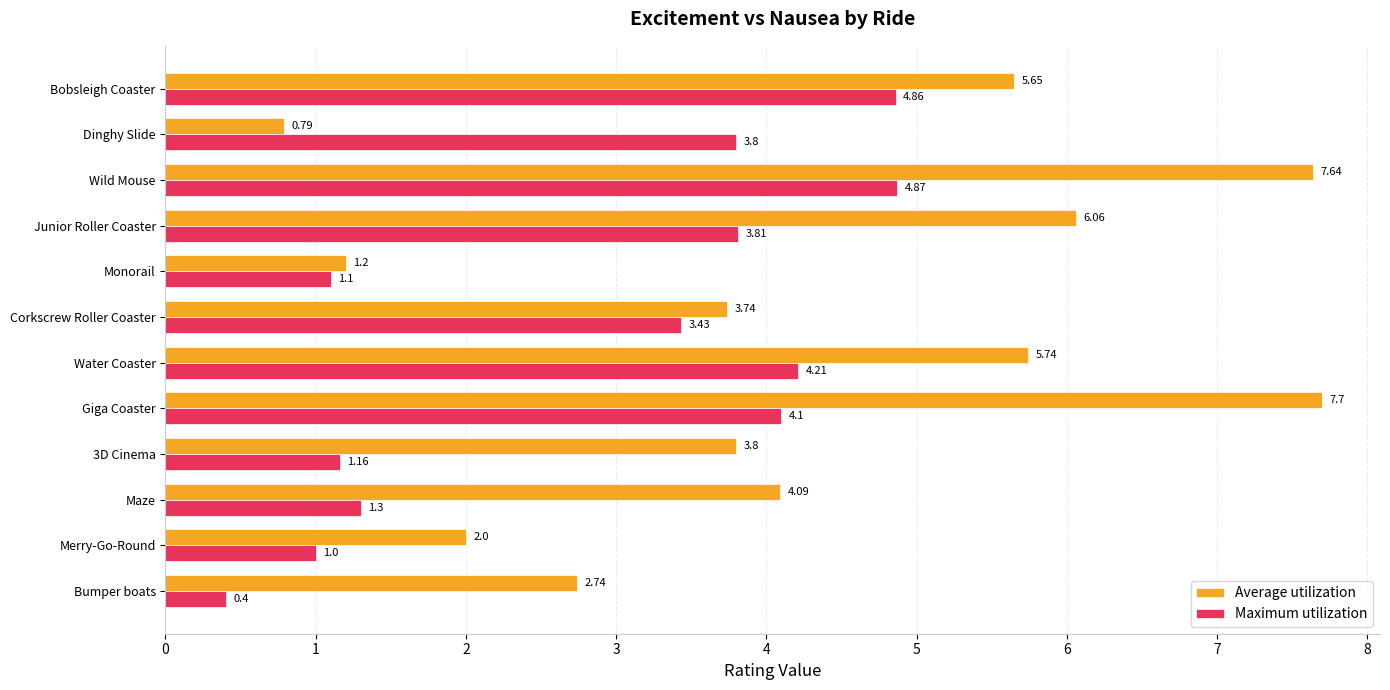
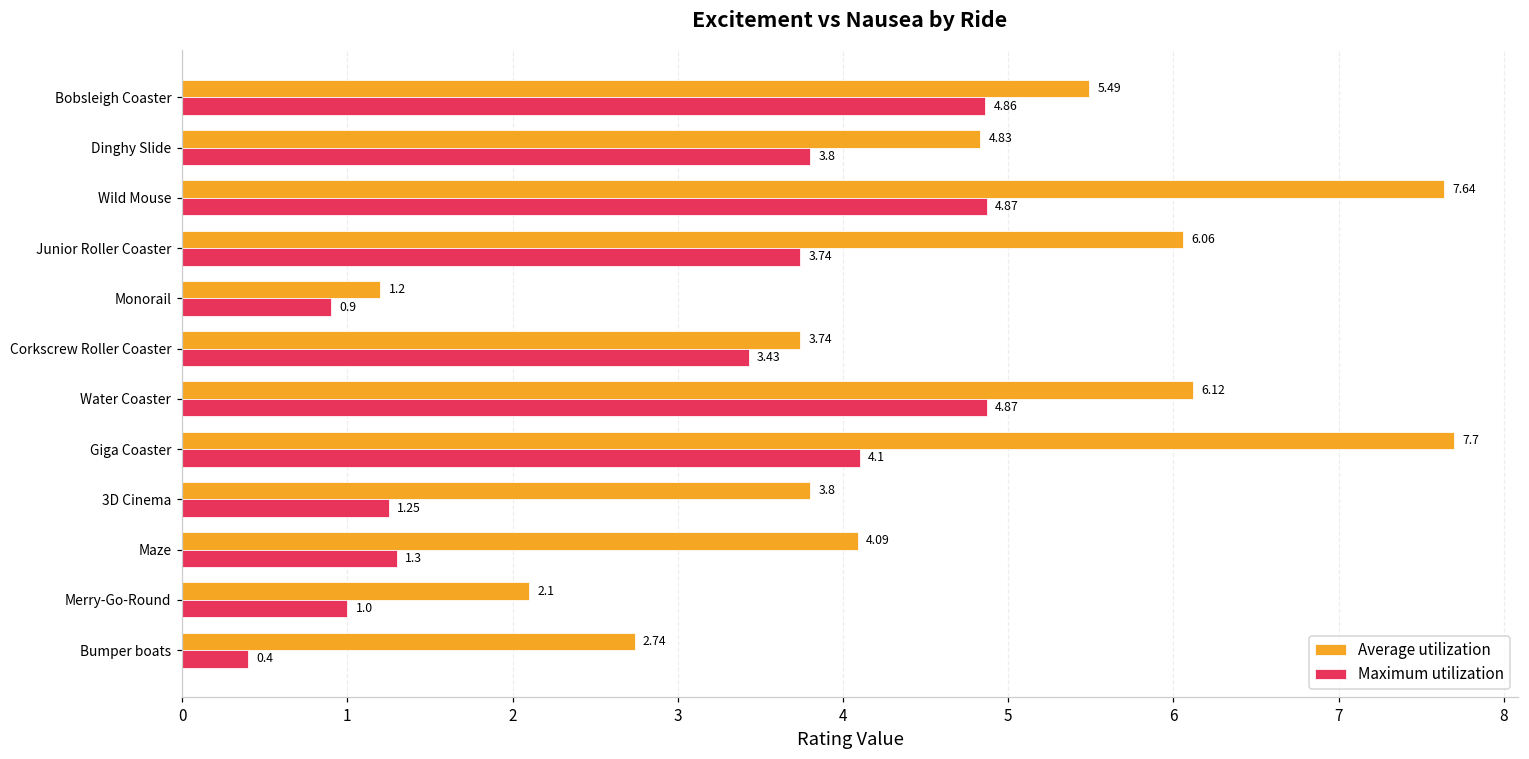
Average utilization, Bobsleigh Coaster: 5.65 -> 5.49
Average utilization, Dinghy Slide: 0.79 -> 4.83
Maximum utilization, Junior Roller Coaster: 3.81 -> 3.74
Maximum utilization, Monorail: 1.1 -> 0.9
Average utilization, Water Coaster: 5.74 -> 6.12
Maximum utilization, Water Coaster: 4.21 -> 4.87
Maximum utilization, 3D Cinema: 1.16 -> 1.25
Average utilization, Merry-Go-Round: 2.0 -> 2.1
